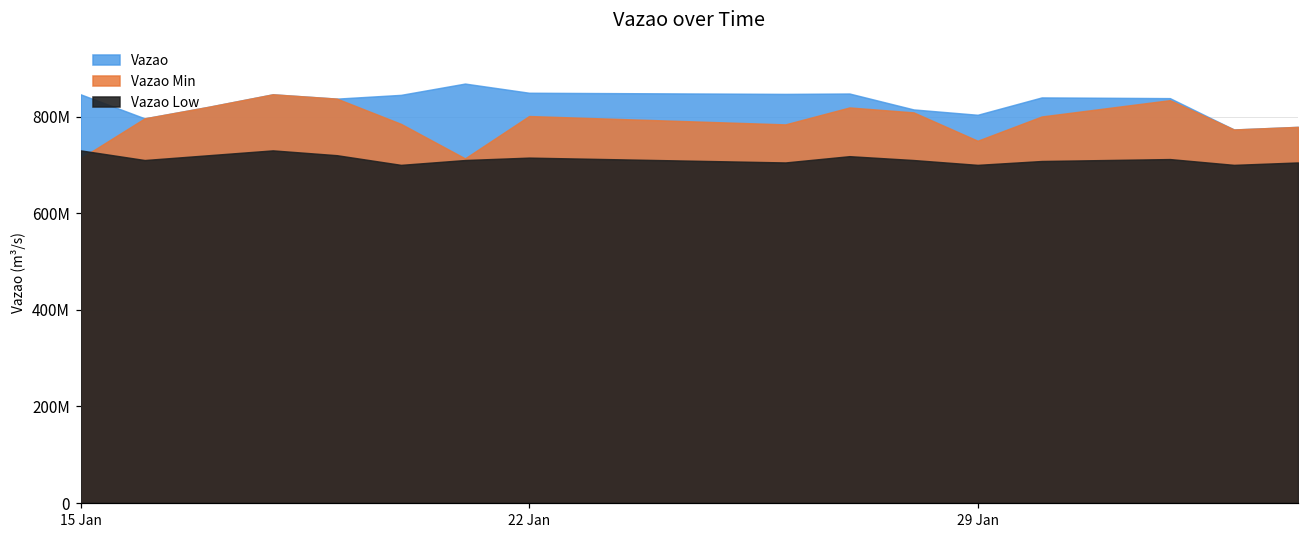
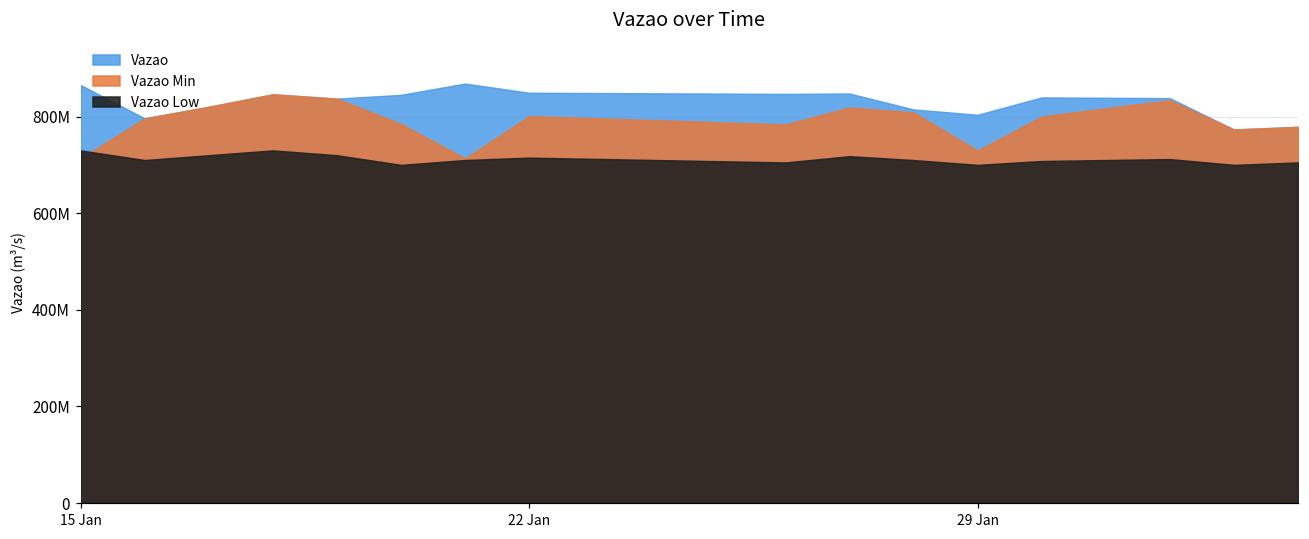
Vazao, 15 Jan: 850000000 -> 870000000
Vazao Min, 29 Jan: 750000000 -> 730000000
